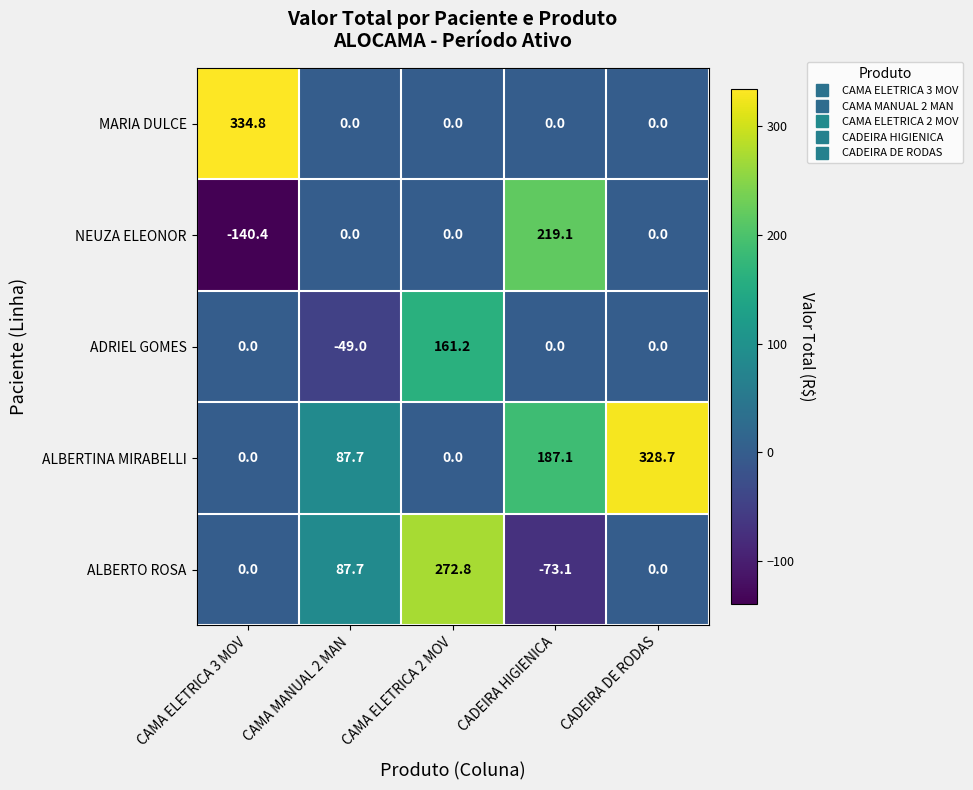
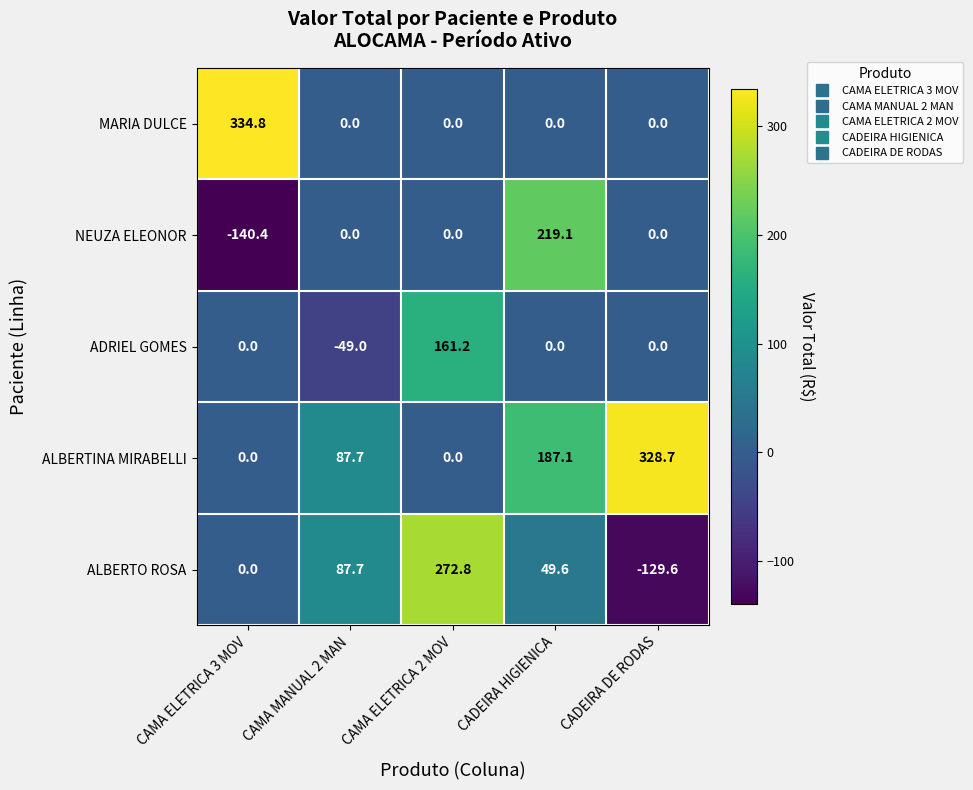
ALBERTO ROSA, CADEIRA HIGIENICA: -73.1 -> 49.6
ALBERTO ROSA, CADEIRA DE RODAS: 0.0 -> -129.6
